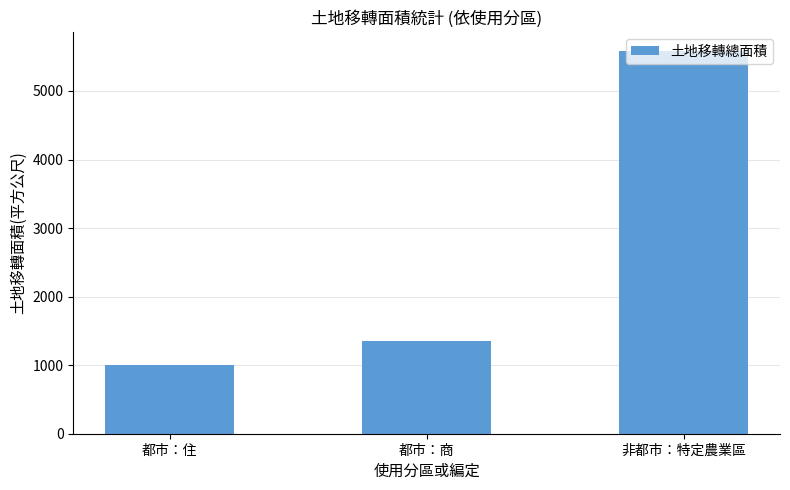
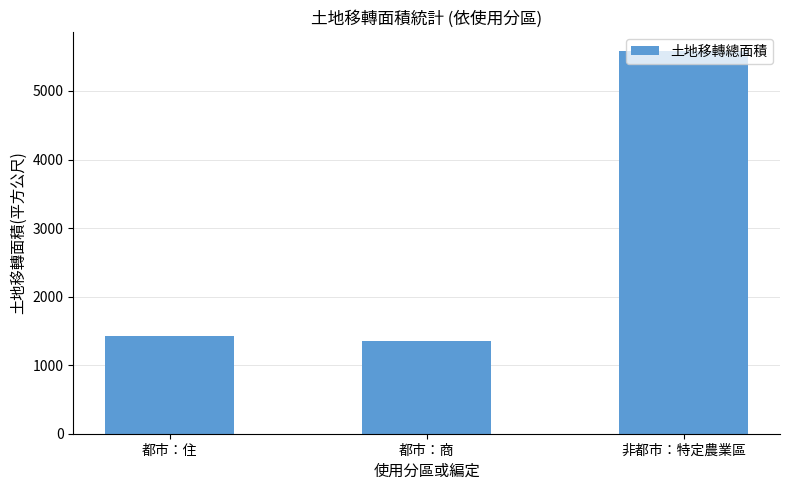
都市：住: 1000 -> 1400
